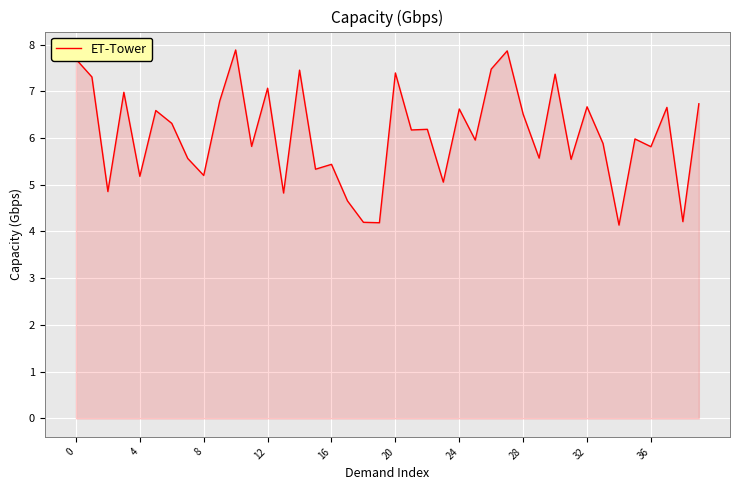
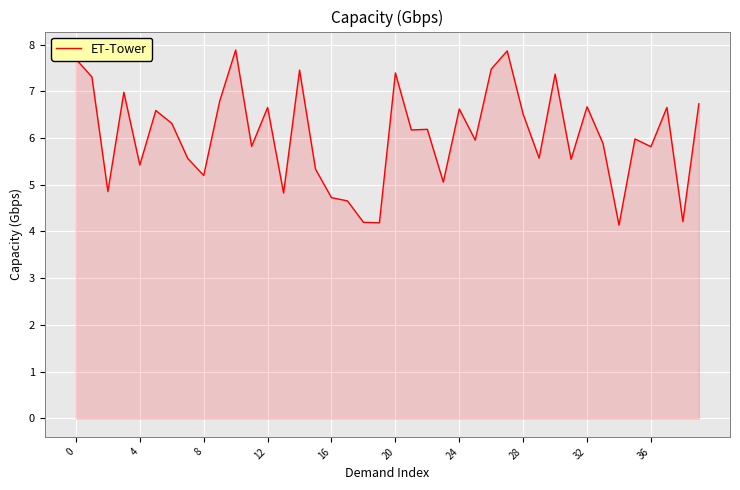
4: 5.2 -> 5.4
12: 7.1 -> 6.7
16: 5.4 -> 4.7
